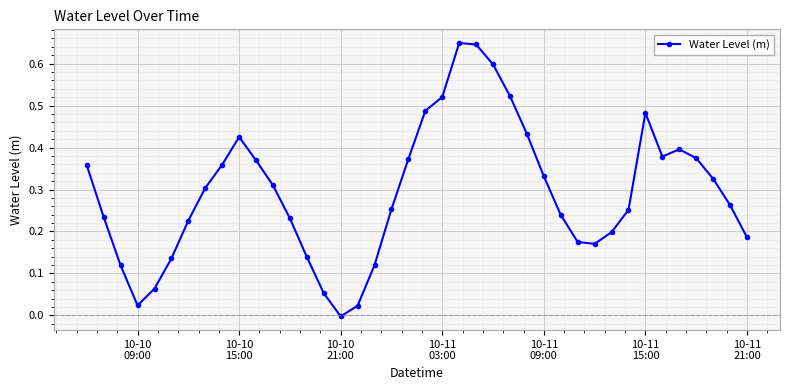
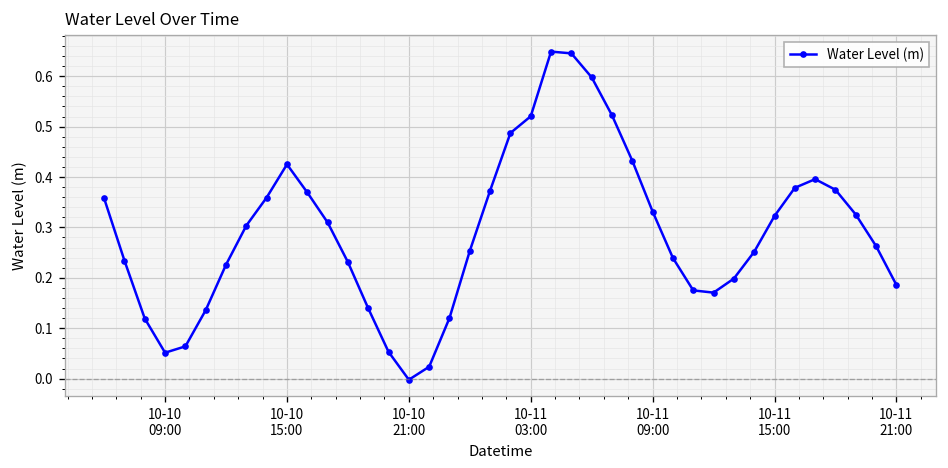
10-10 09:00: 0.02 -> 0.05
10-11 15:00: 0.48 -> 0.32
